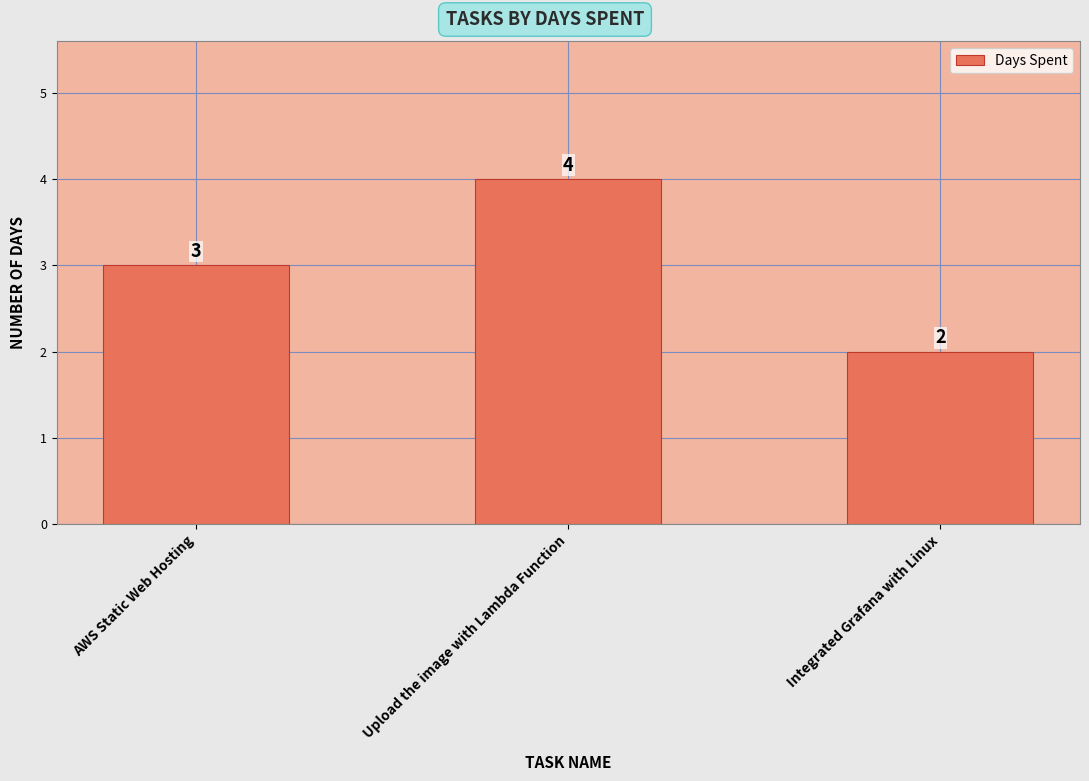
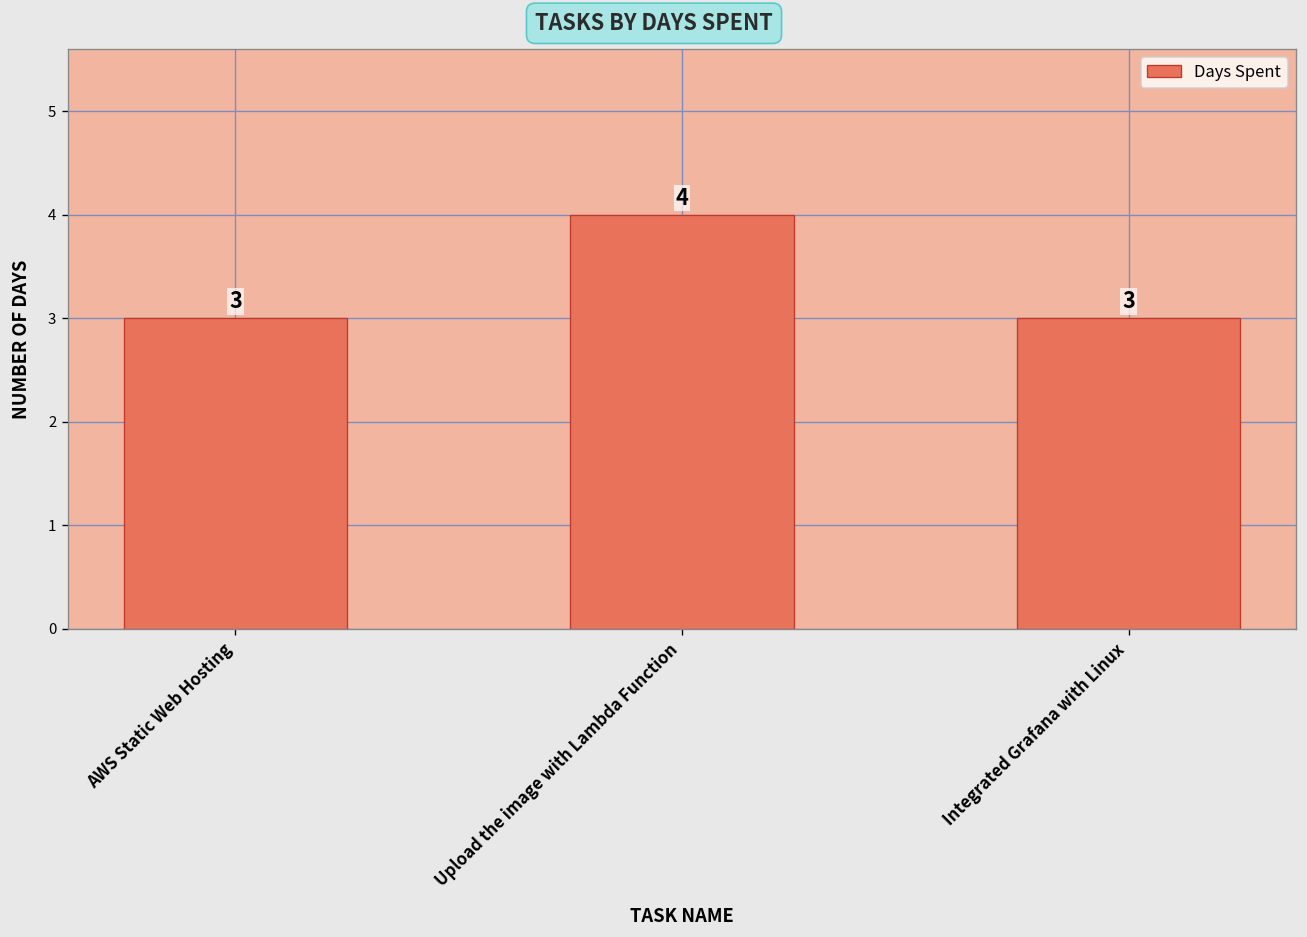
Integrated Grafana with Linux: 2 -> 3
